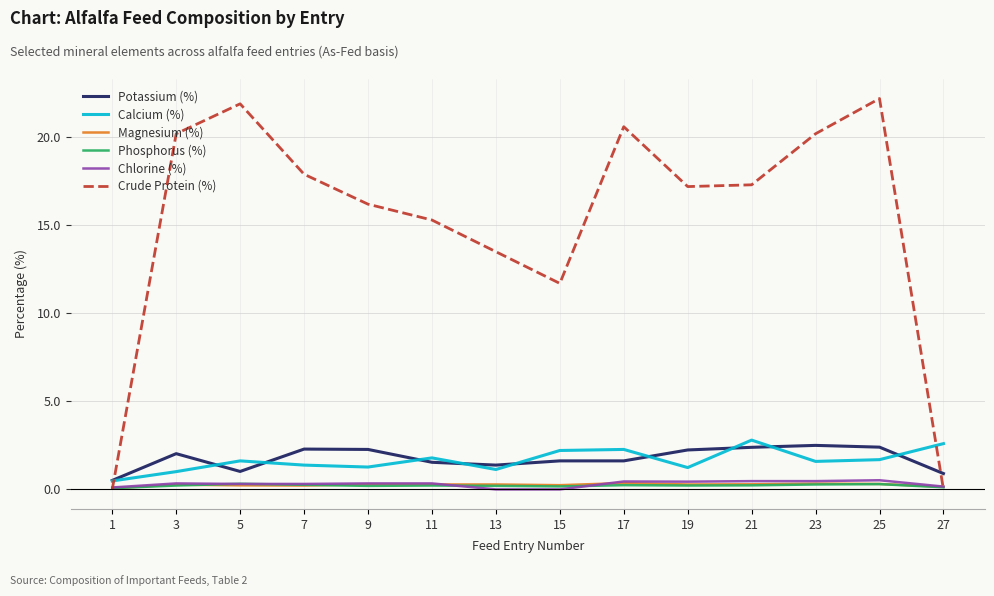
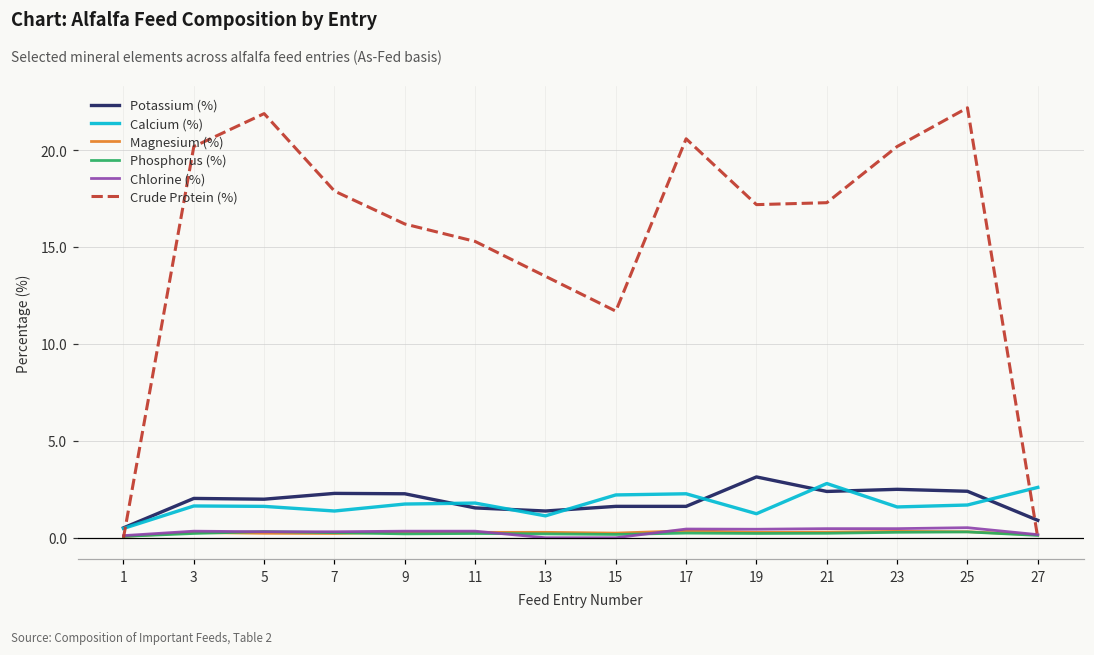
Calcium (%), 3: 1.0 -> 1.6
Potassium (%), 5: 1.0 -> 2.0
Calcium (%), 9: 1.3 -> 1.7
Potassium (%), 19: 2.2 -> 3.1
